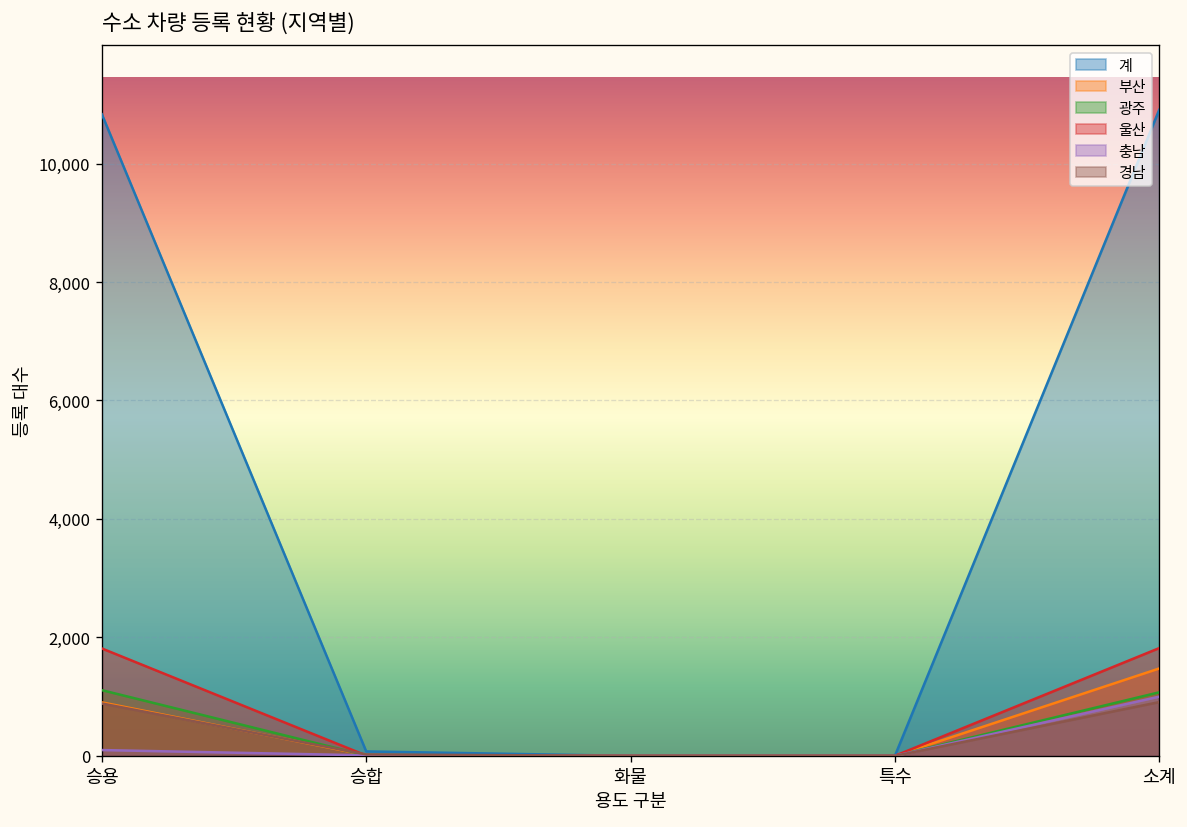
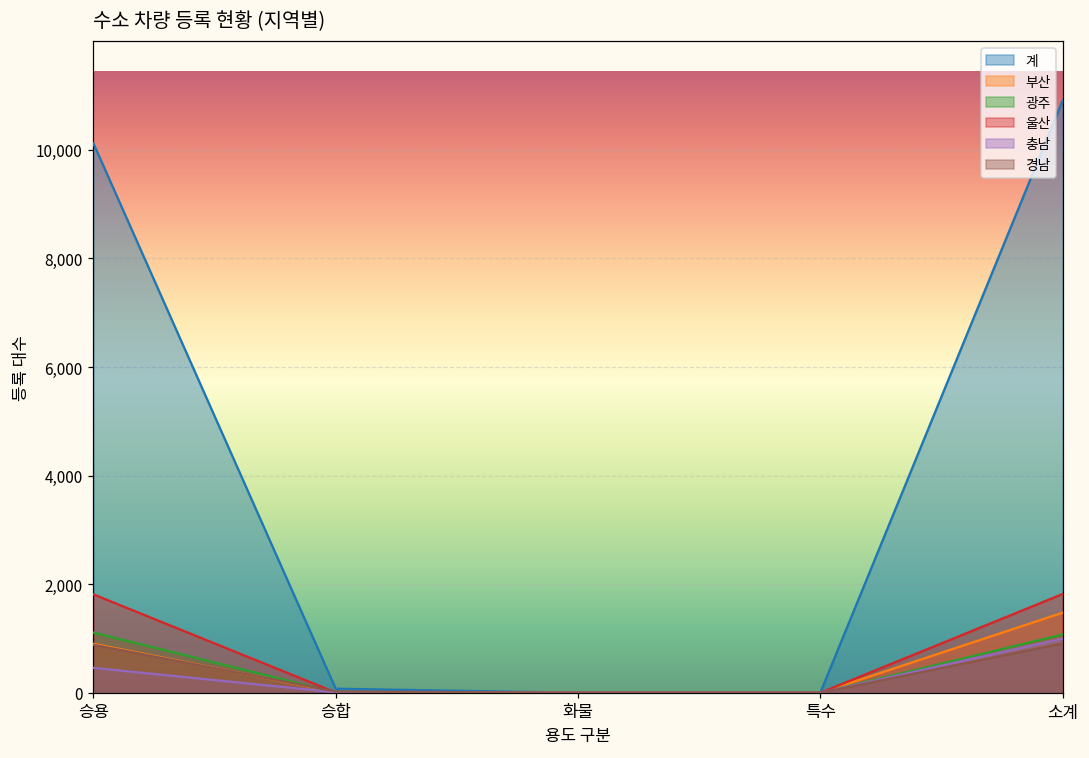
계, 승용: 10,800 -> 10,100
충남, 승용: 100 -> 500
